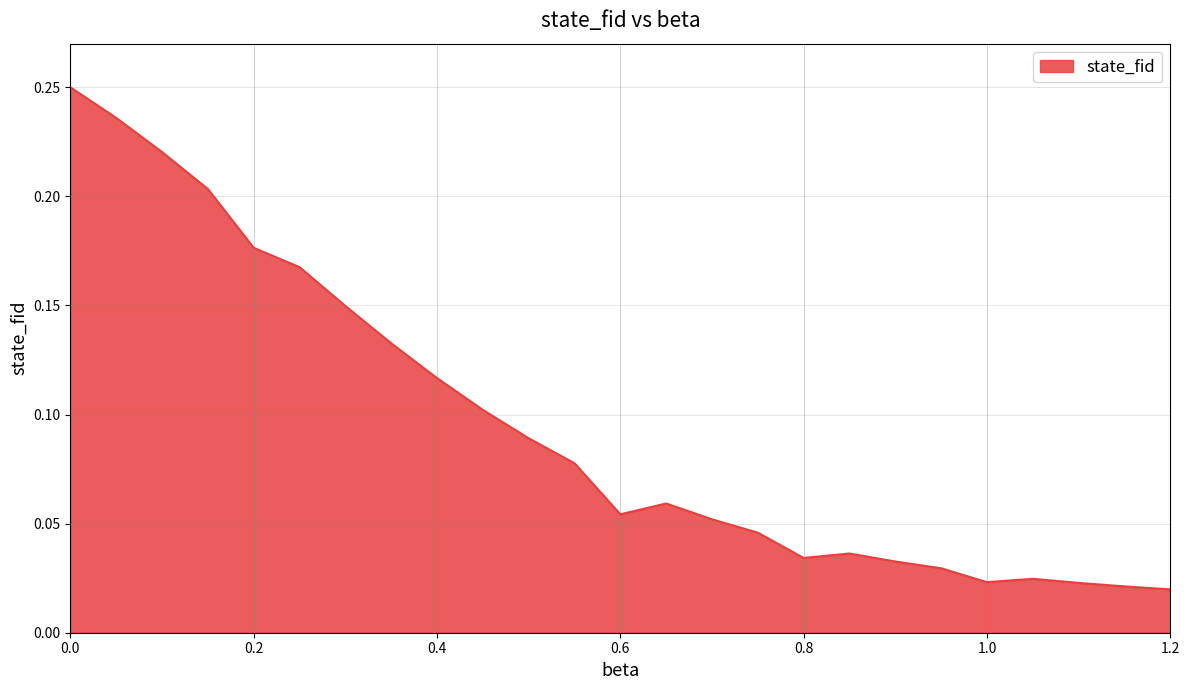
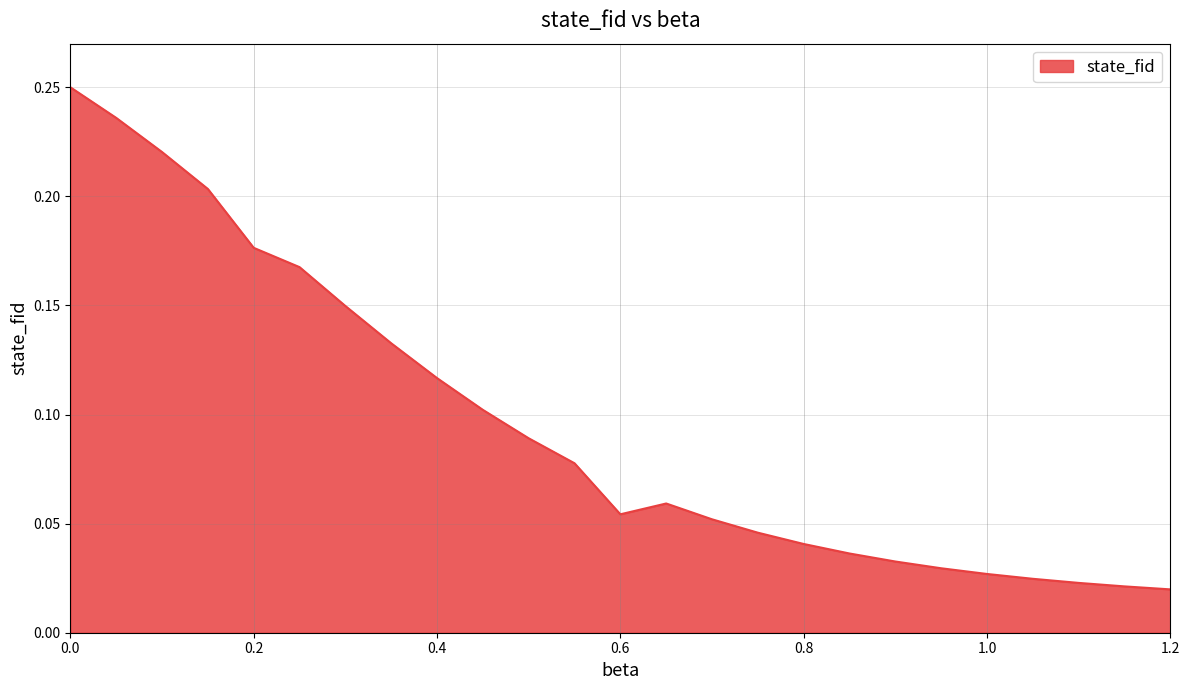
0.8: 0.034 -> 0.041
1.0: 0.023 -> 0.027
